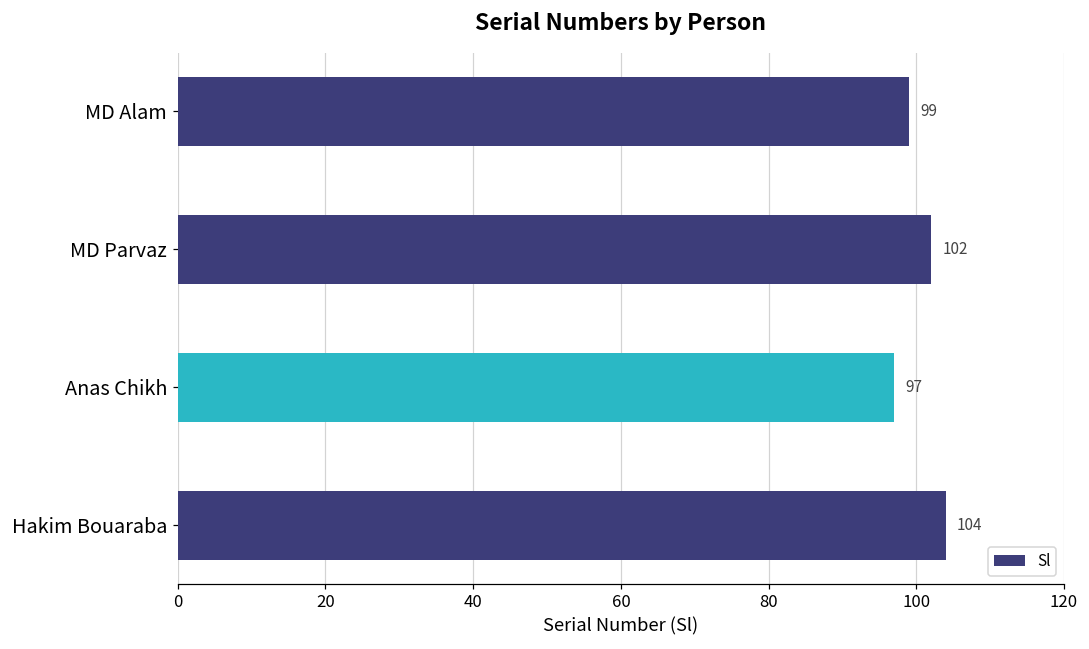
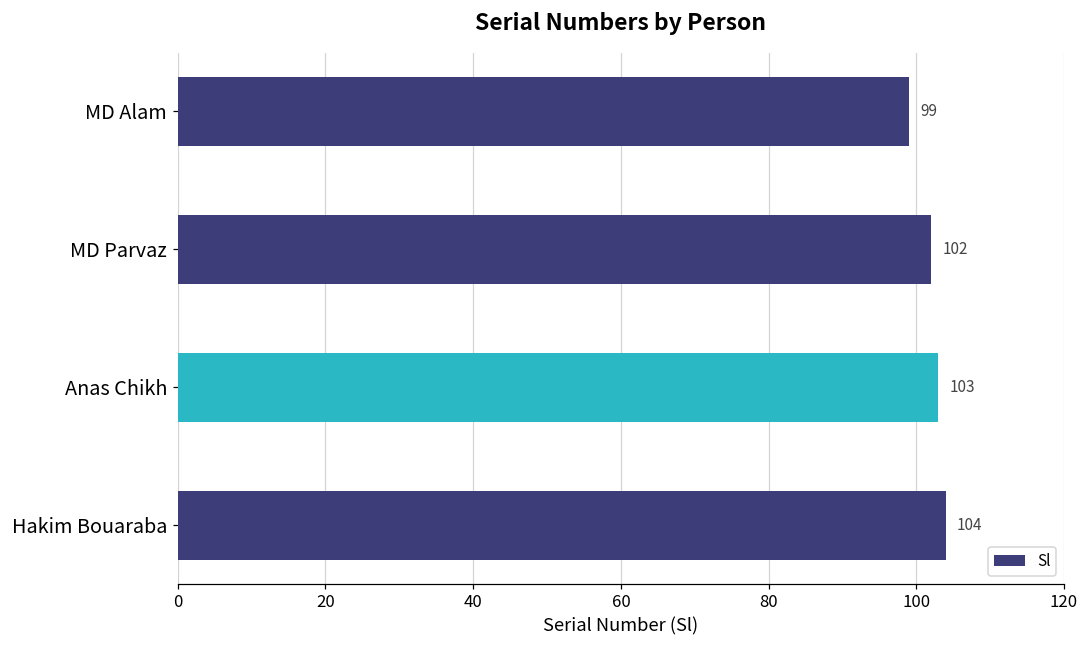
Anas Chikh: 97 -> 103
